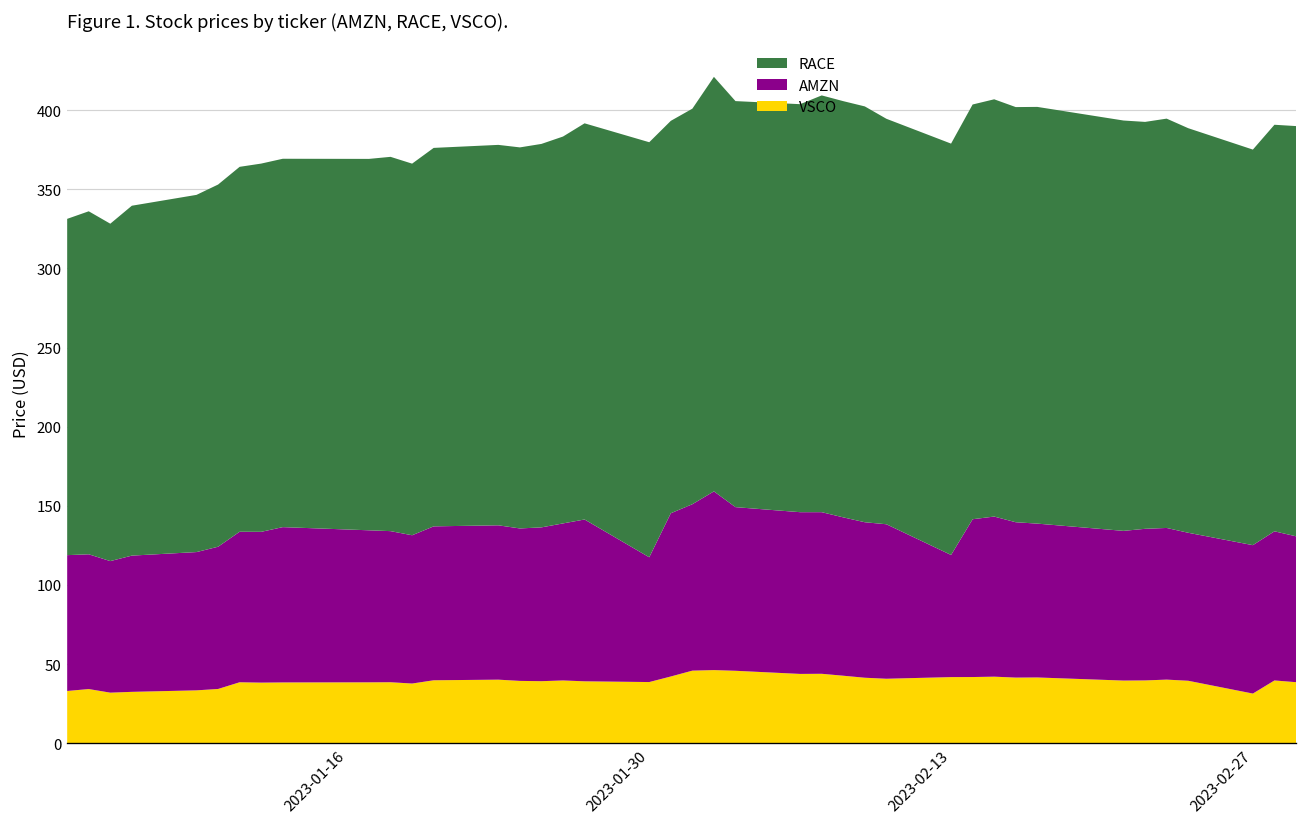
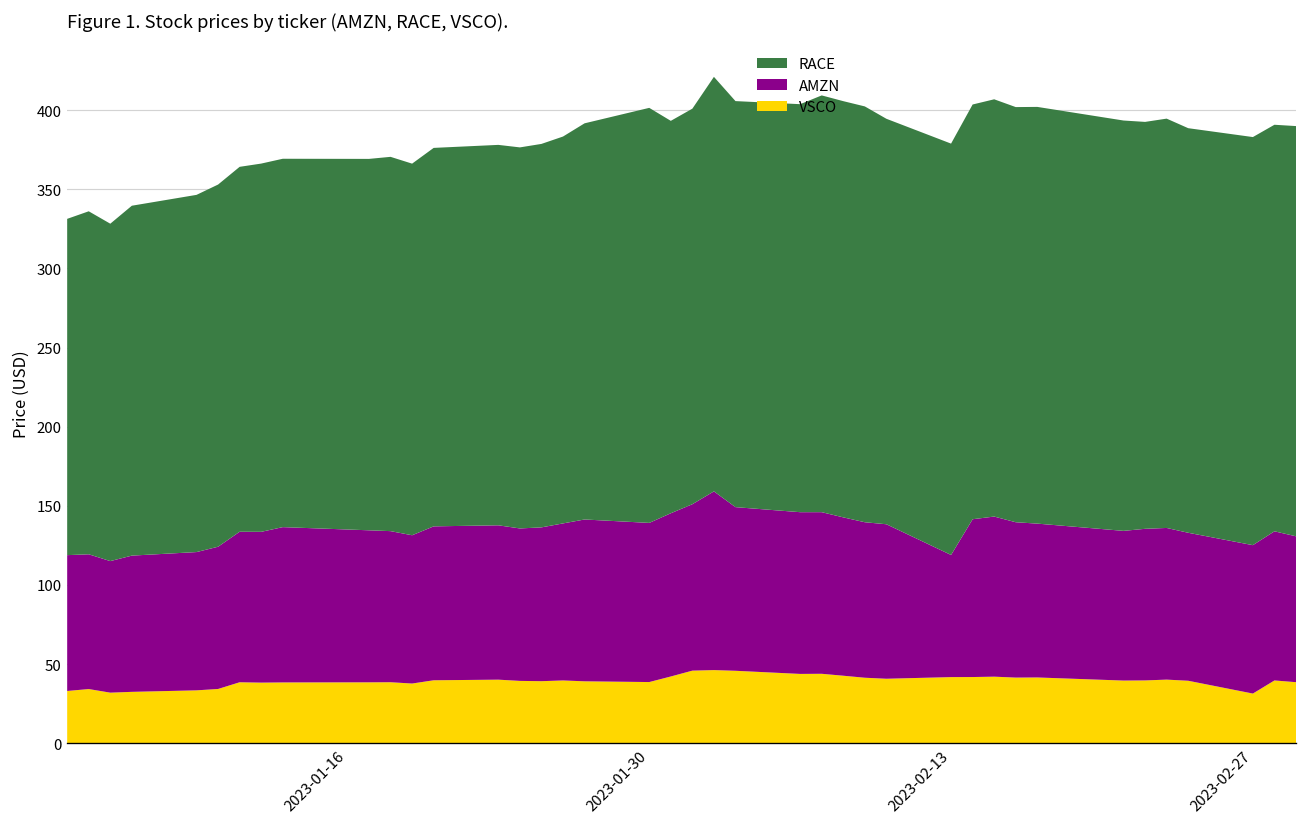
AMZN, 2023-01-30: 79 -> 101
RACE, 2023-02-27: 250 -> 258
